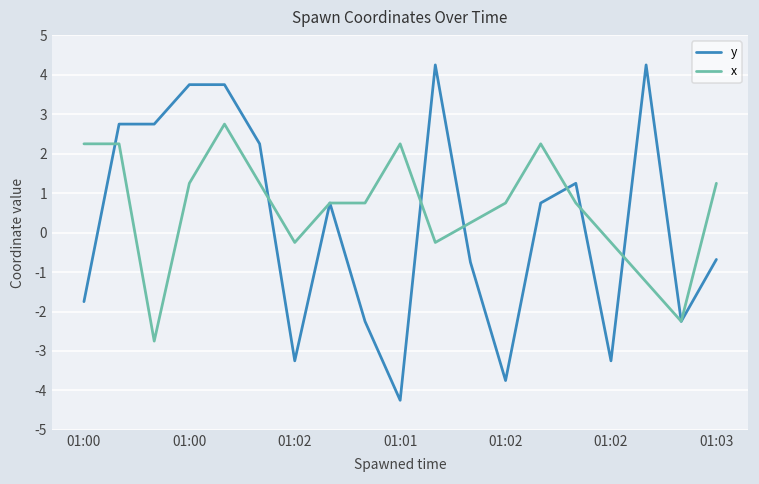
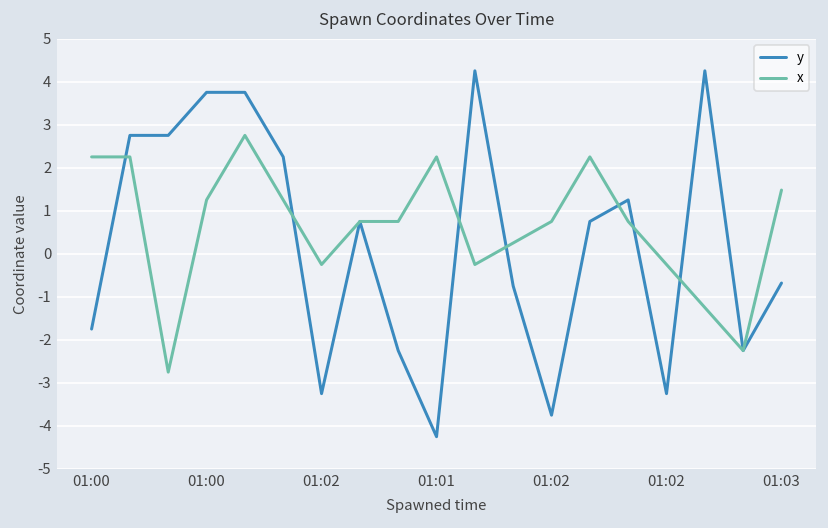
x, 01:03: 1.3 -> 1.5
